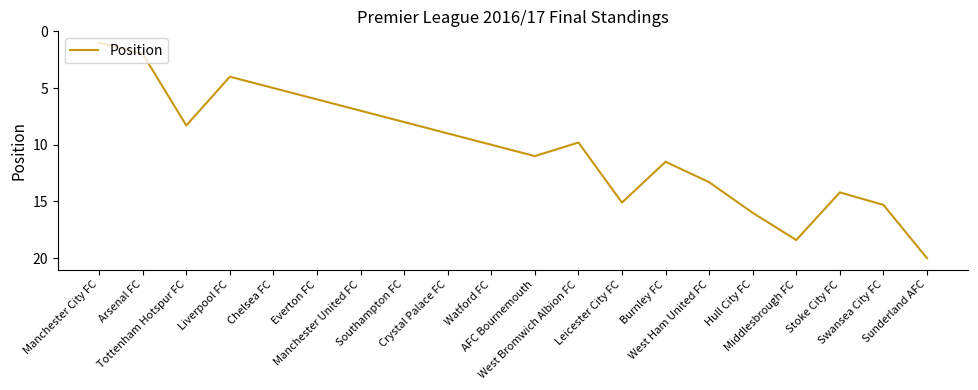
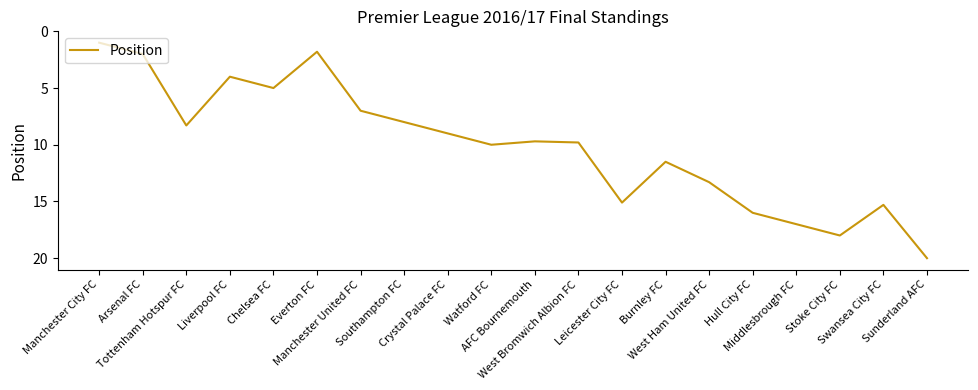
Everton FC: 6.0 -> 1.8
AFC Bournemouth: 11.0 -> 9.7
Middlesbrough FC: 18.4 -> 17.0
Stoke City FC: 14.2 -> 18.0
